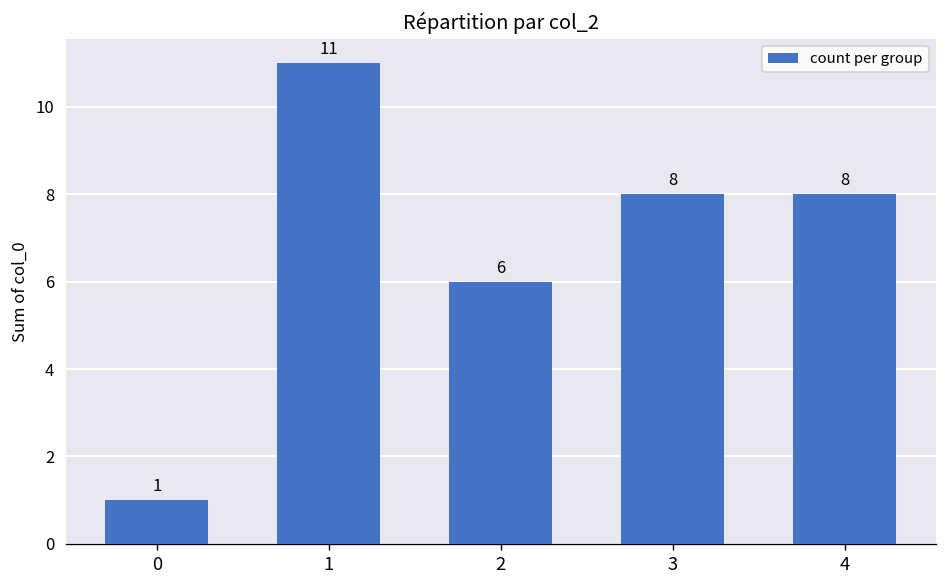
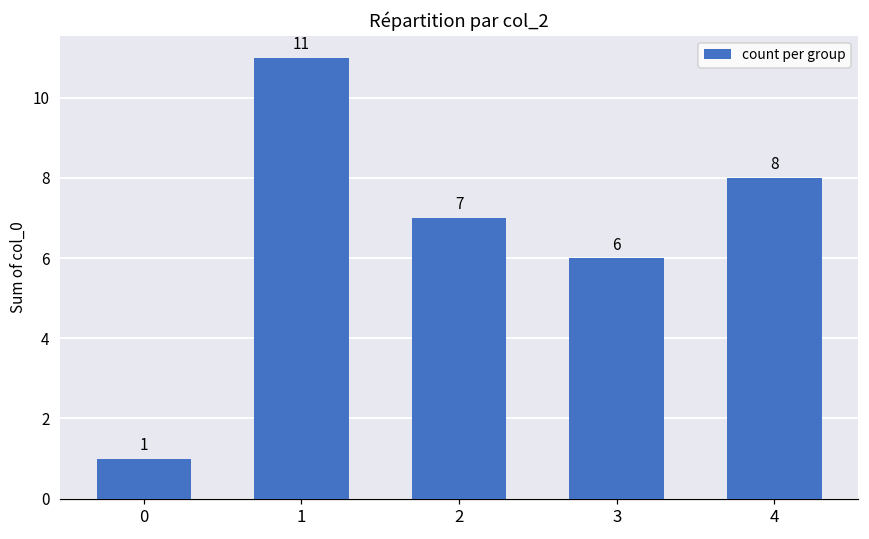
2: 6 -> 7
3: 8 -> 6
